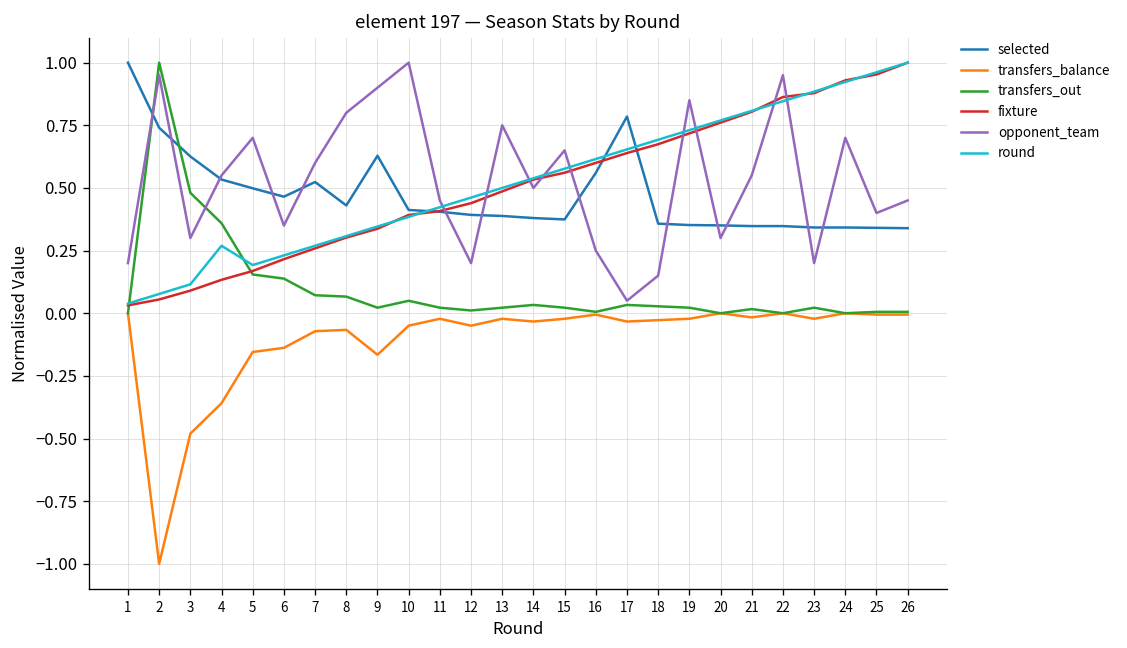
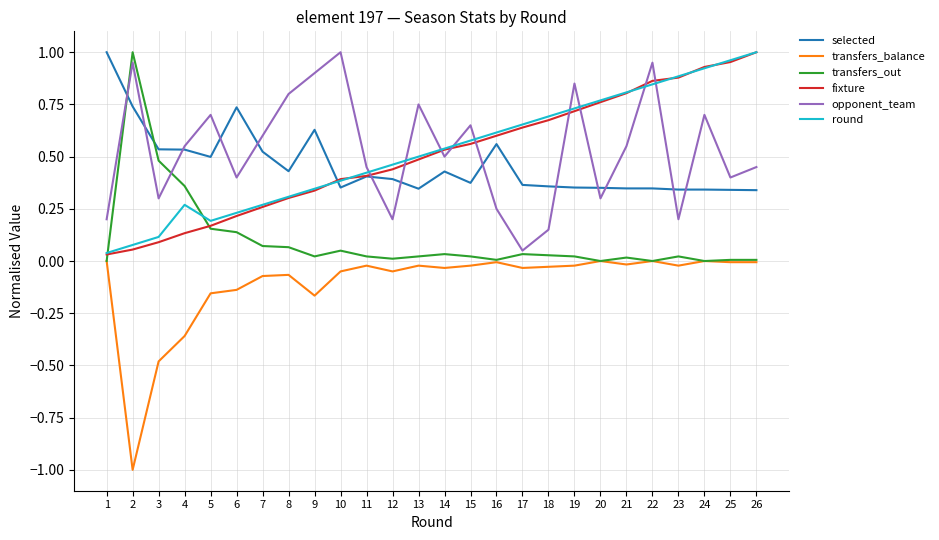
selected, 3: 0.63 -> 0.53
selected, 6: 0.47 -> 0.74
opponent_team, 6: 0.35 -> 0.40
selected, 10: 0.41 -> 0.35
selected, 13: 0.39 -> 0.35
selected, 14: 0.38 -> 0.43
selected, 17: 0.78 -> 0.36
